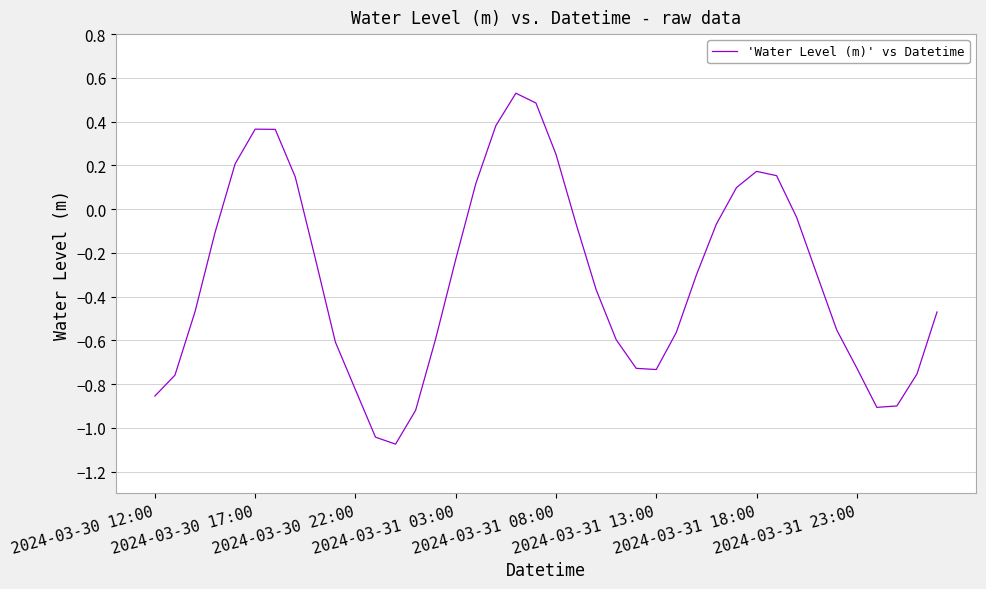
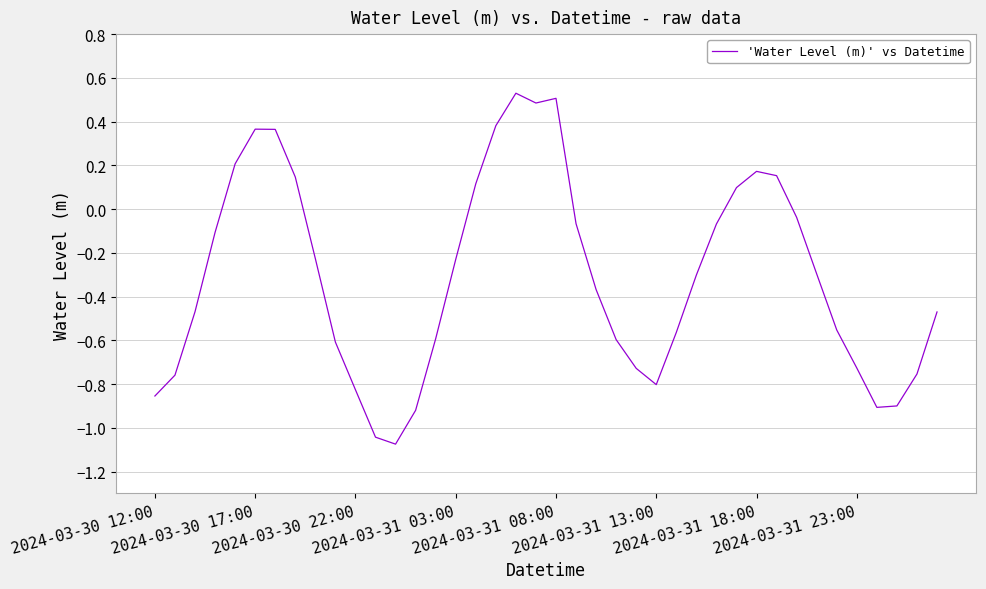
2024-03-31 08:00: 0.25 -> 0.51
2024-03-31 13:00: -0.73 -> -0.80
